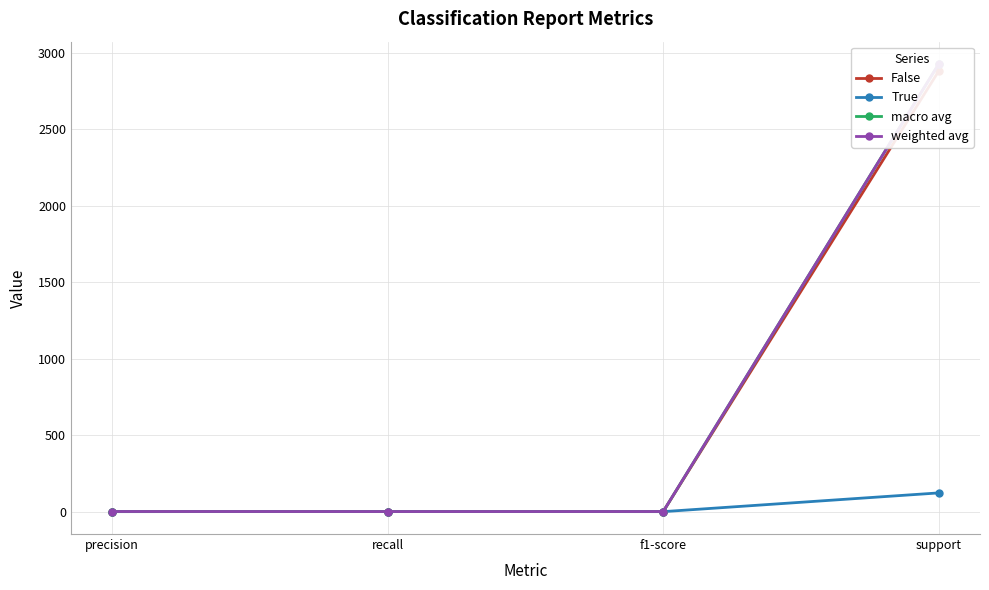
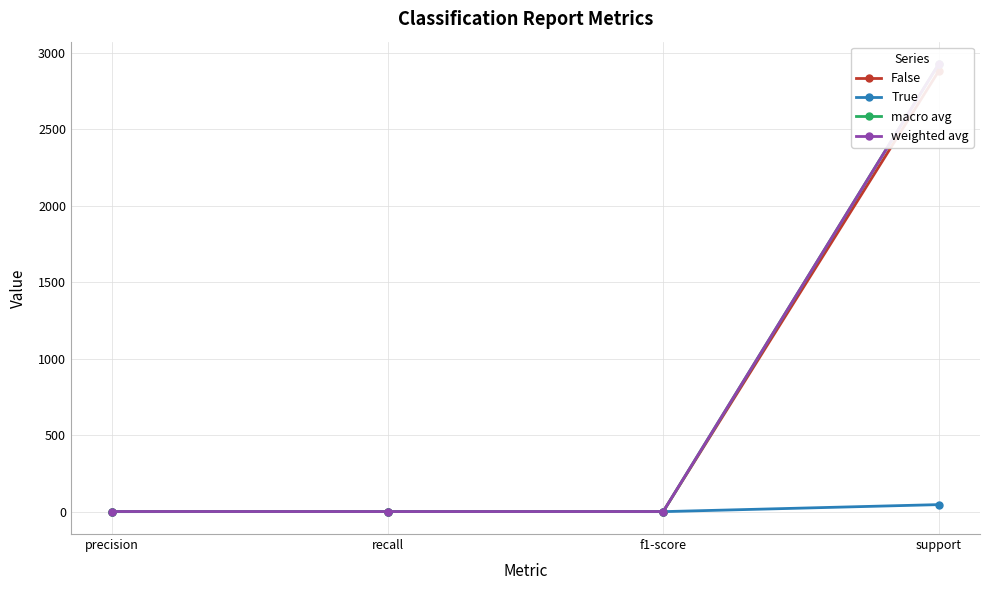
True, support: 120 -> 50
